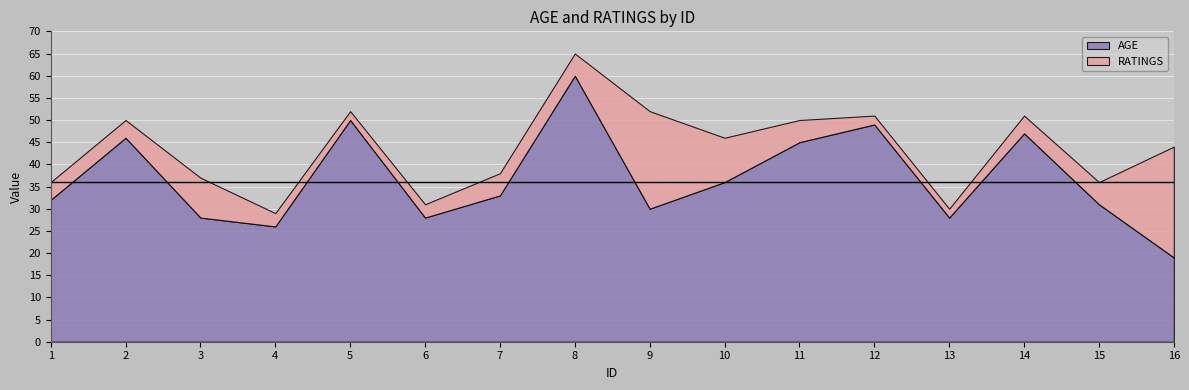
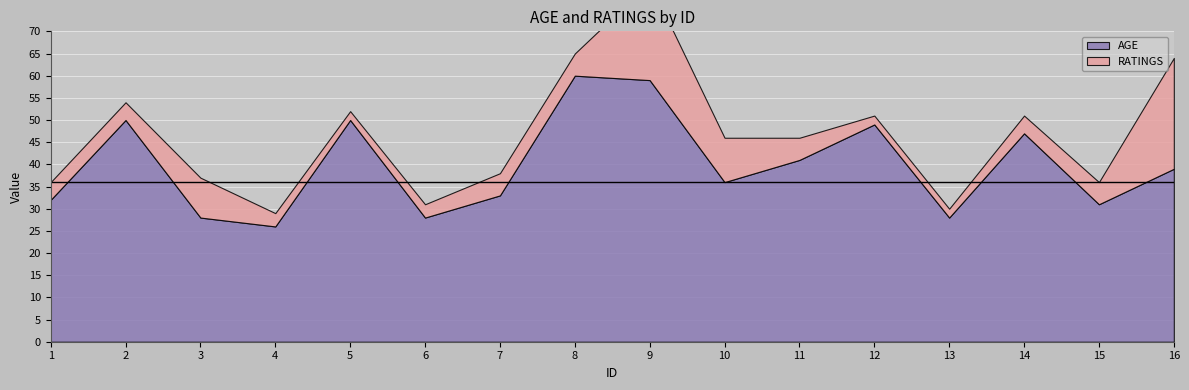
AGE, 2: 46 -> 50
AGE, 9: 30 -> 59
AGE, 11: 45 -> 41
AGE, 16: 19 -> 39
